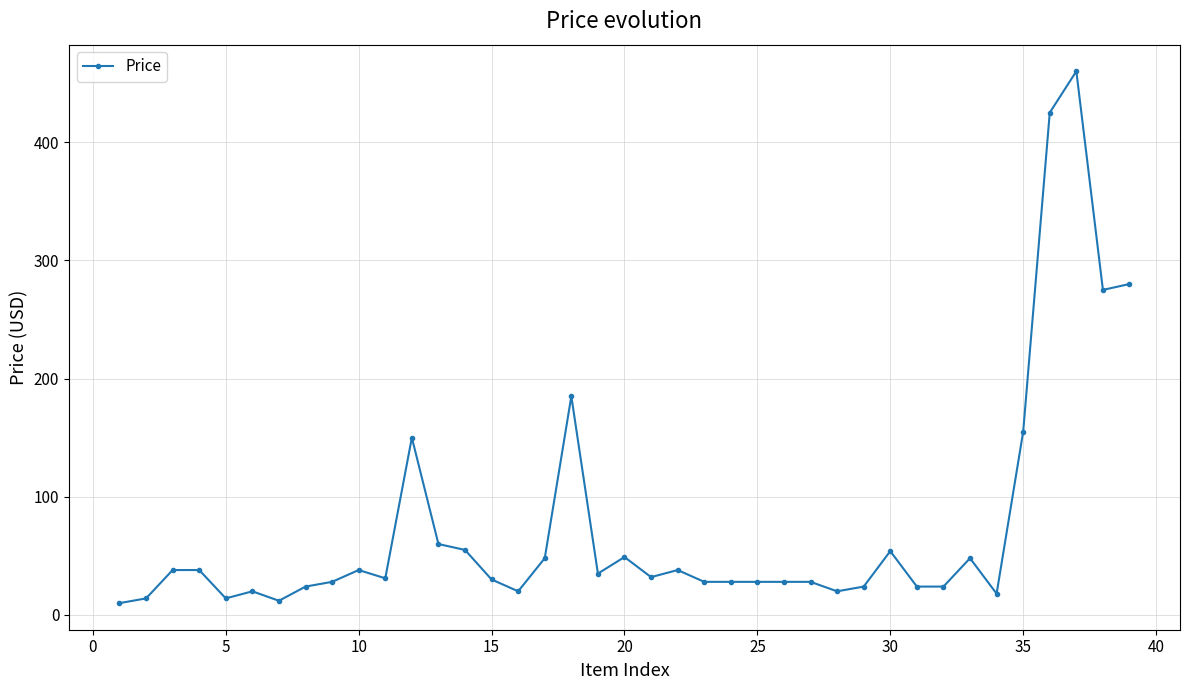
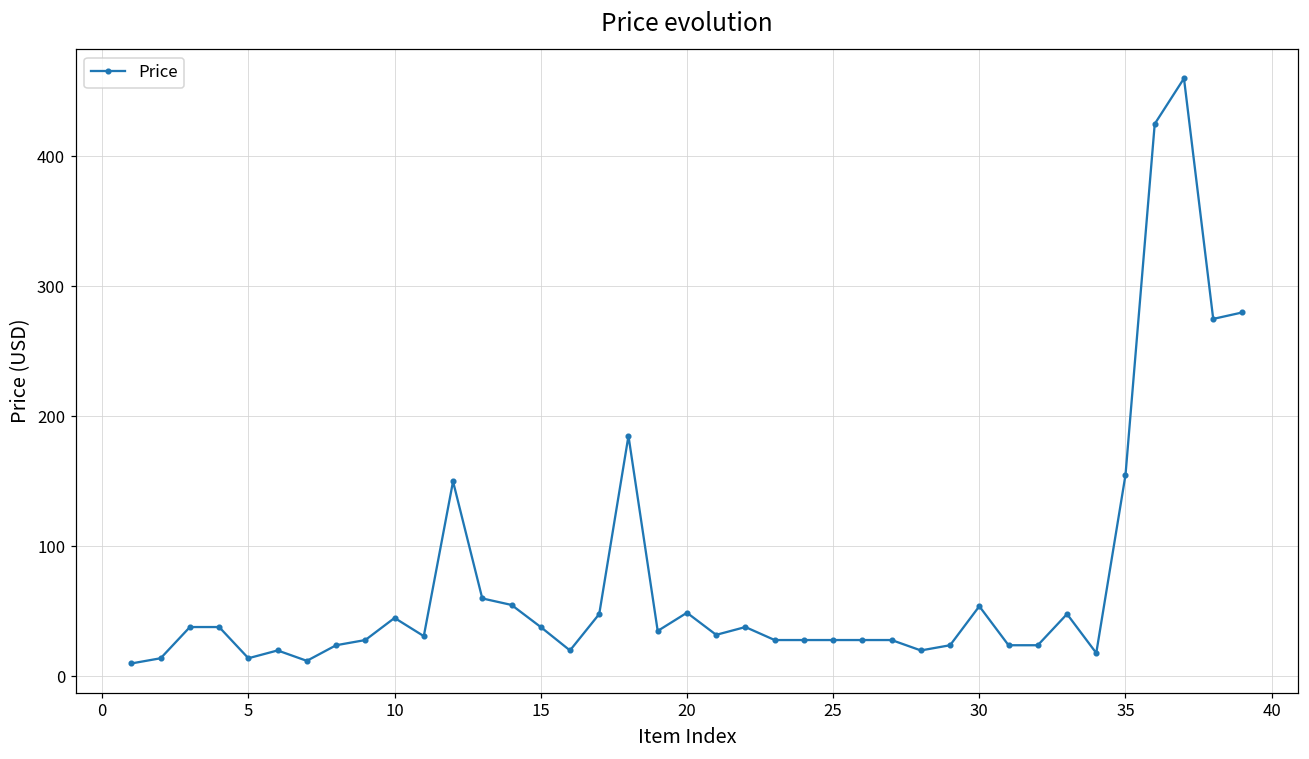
10: 38 -> 45
15: 30 -> 38
